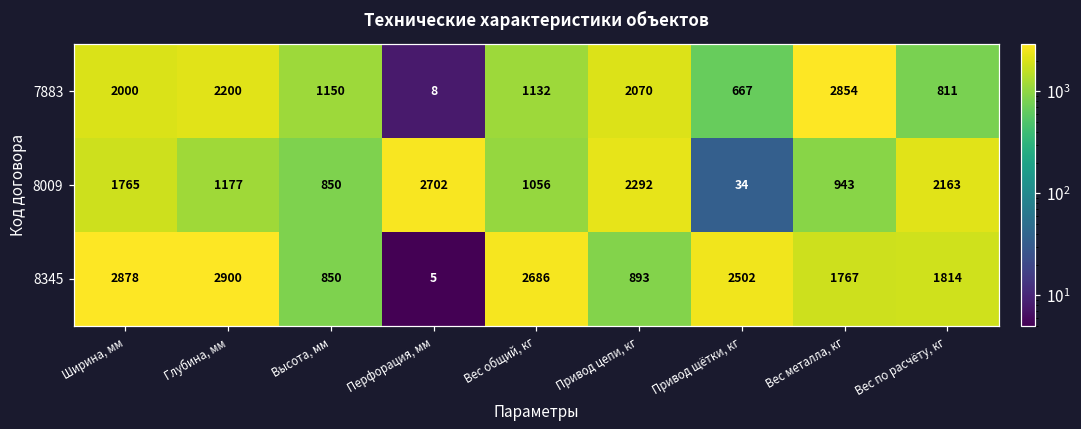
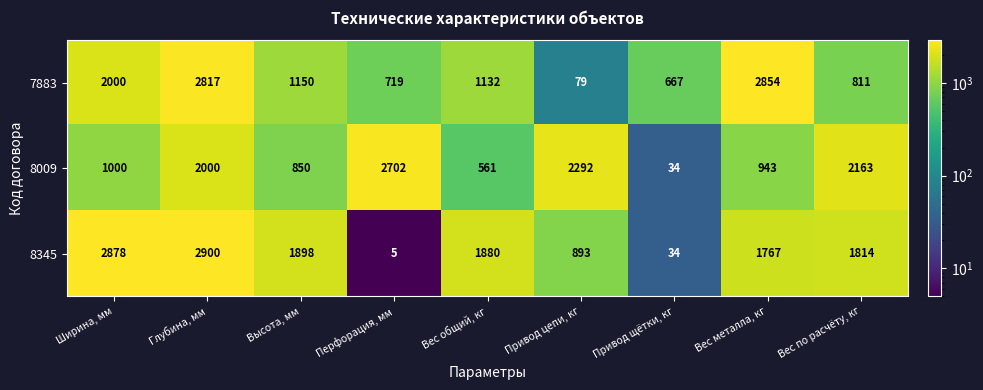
7883, Глубина, мм: 2200 -> 2817
7883, Перфорация, мм: 8 -> 719
7883, Привод цепи, кг: 2070 -> 79
8009, Ширина, мм: 1765 -> 1000
8009, Глубина, мм: 1177 -> 2000
8009, Вес общий, кг: 1056 -> 561
8345, Высота, мм: 850 -> 1898
8345, Вес общий, кг: 2686 -> 1880
8345, Привод щётки, кг: 2502 -> 34
